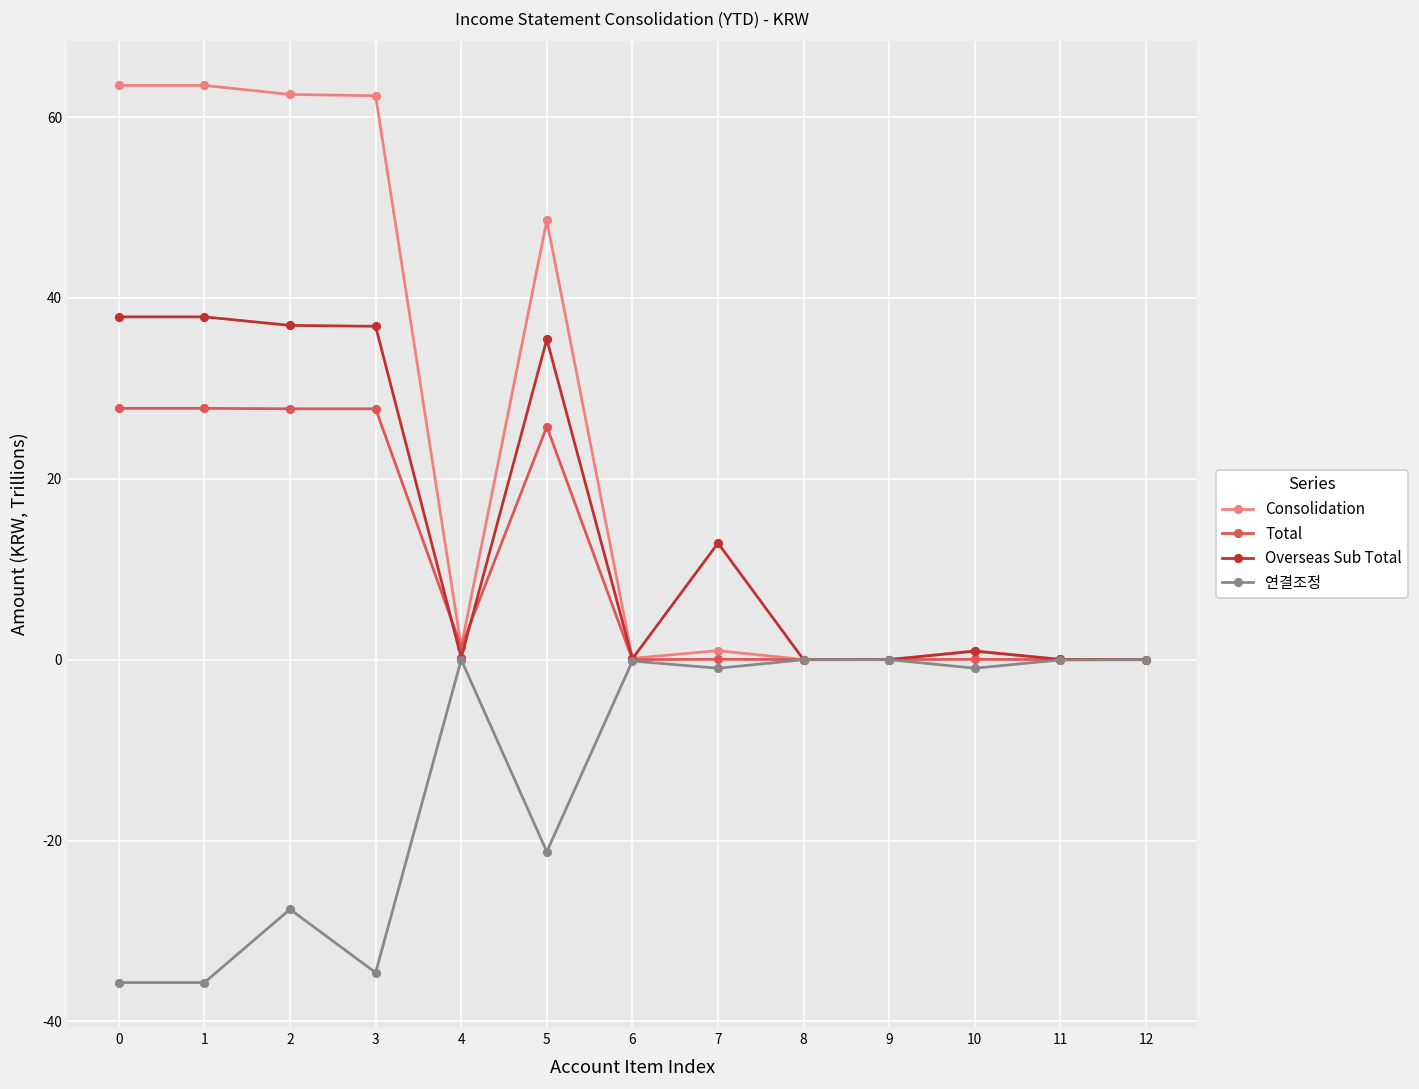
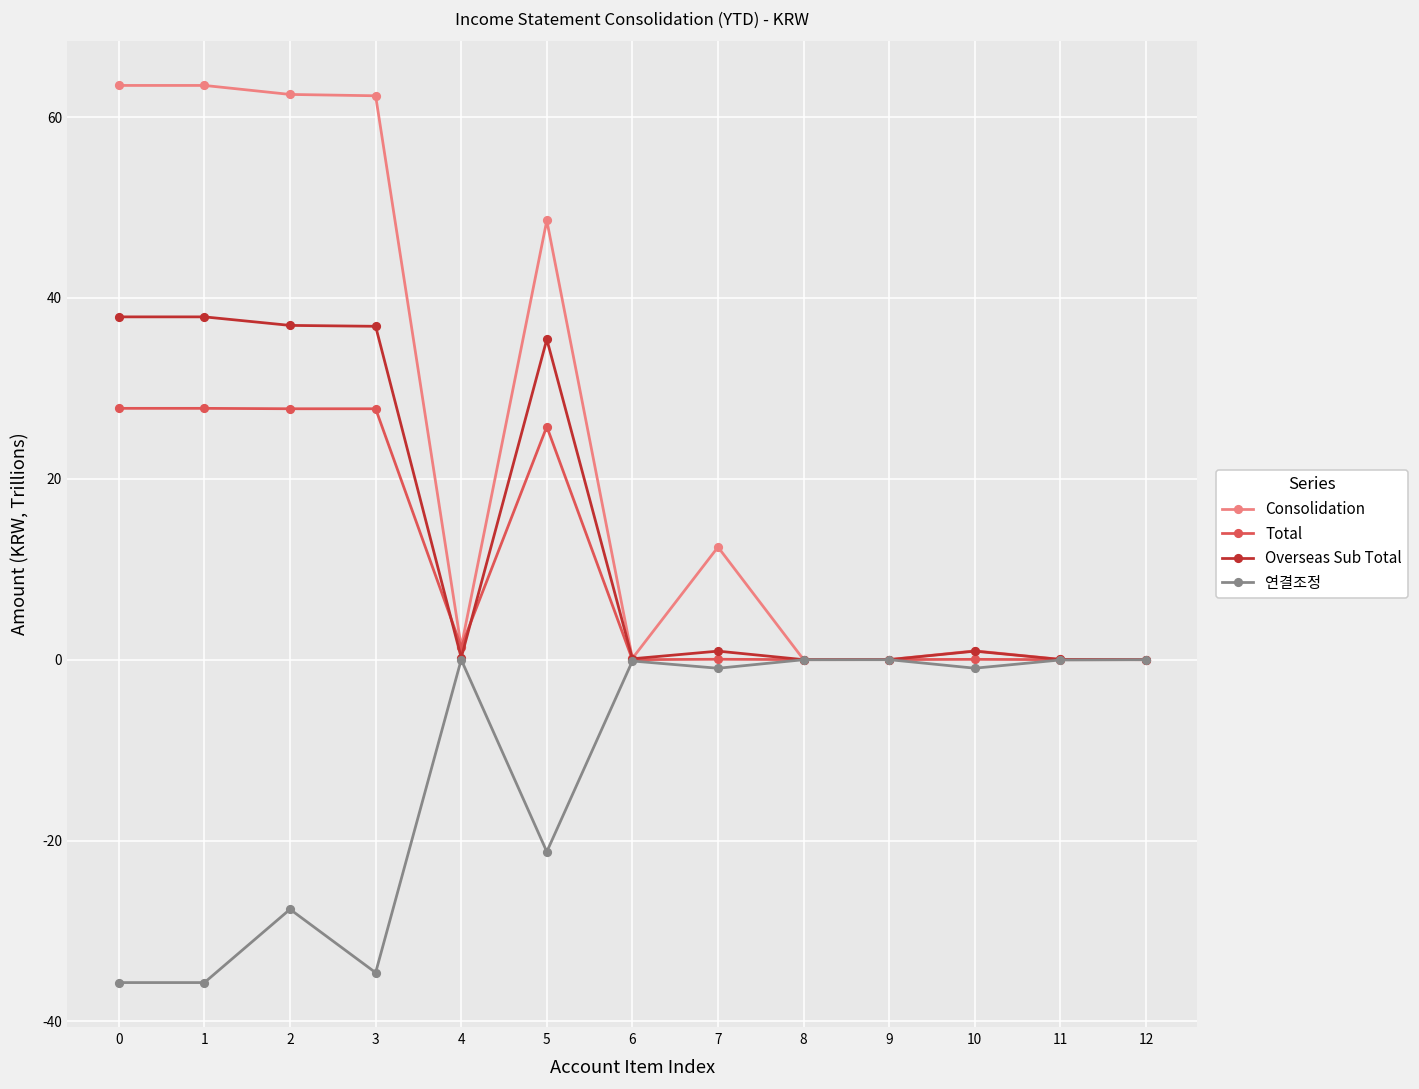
Consolidation, 7: 1 -> 12
Overseas Sub Total, 7: 13 -> 1
